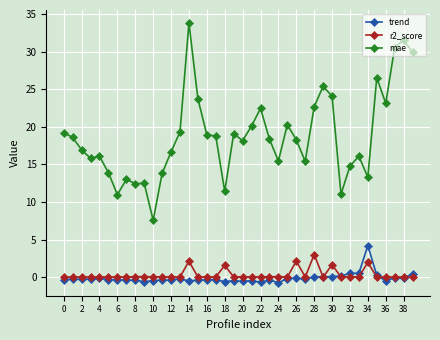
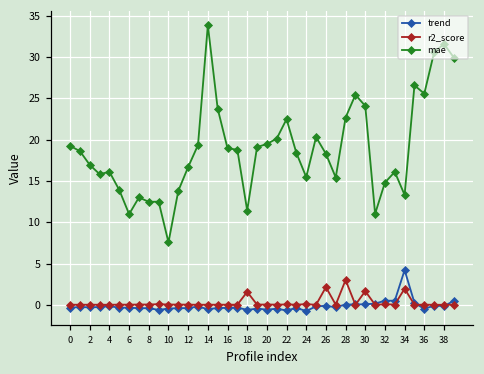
r2_score, 14: 2 -> 0
mae, 20: 18 -> 19
mae, 36: 23 -> 26
